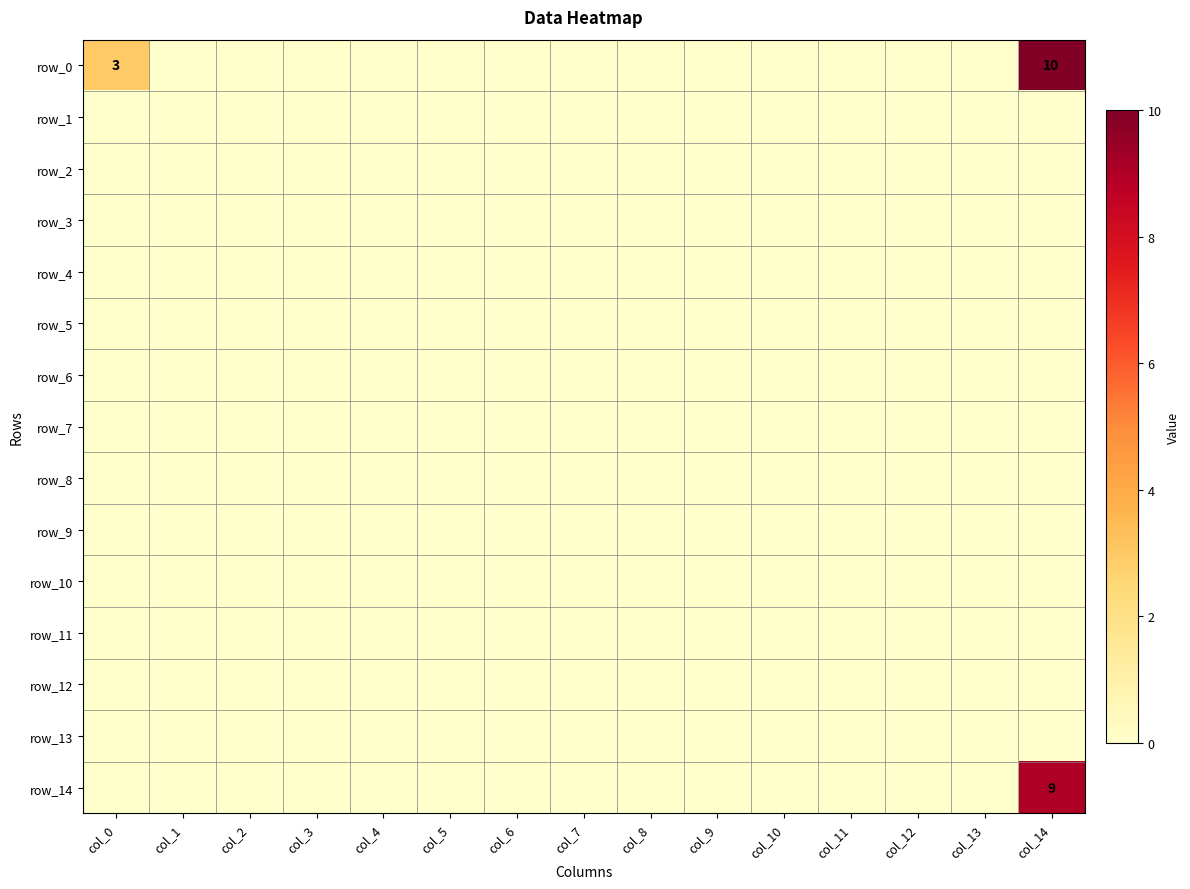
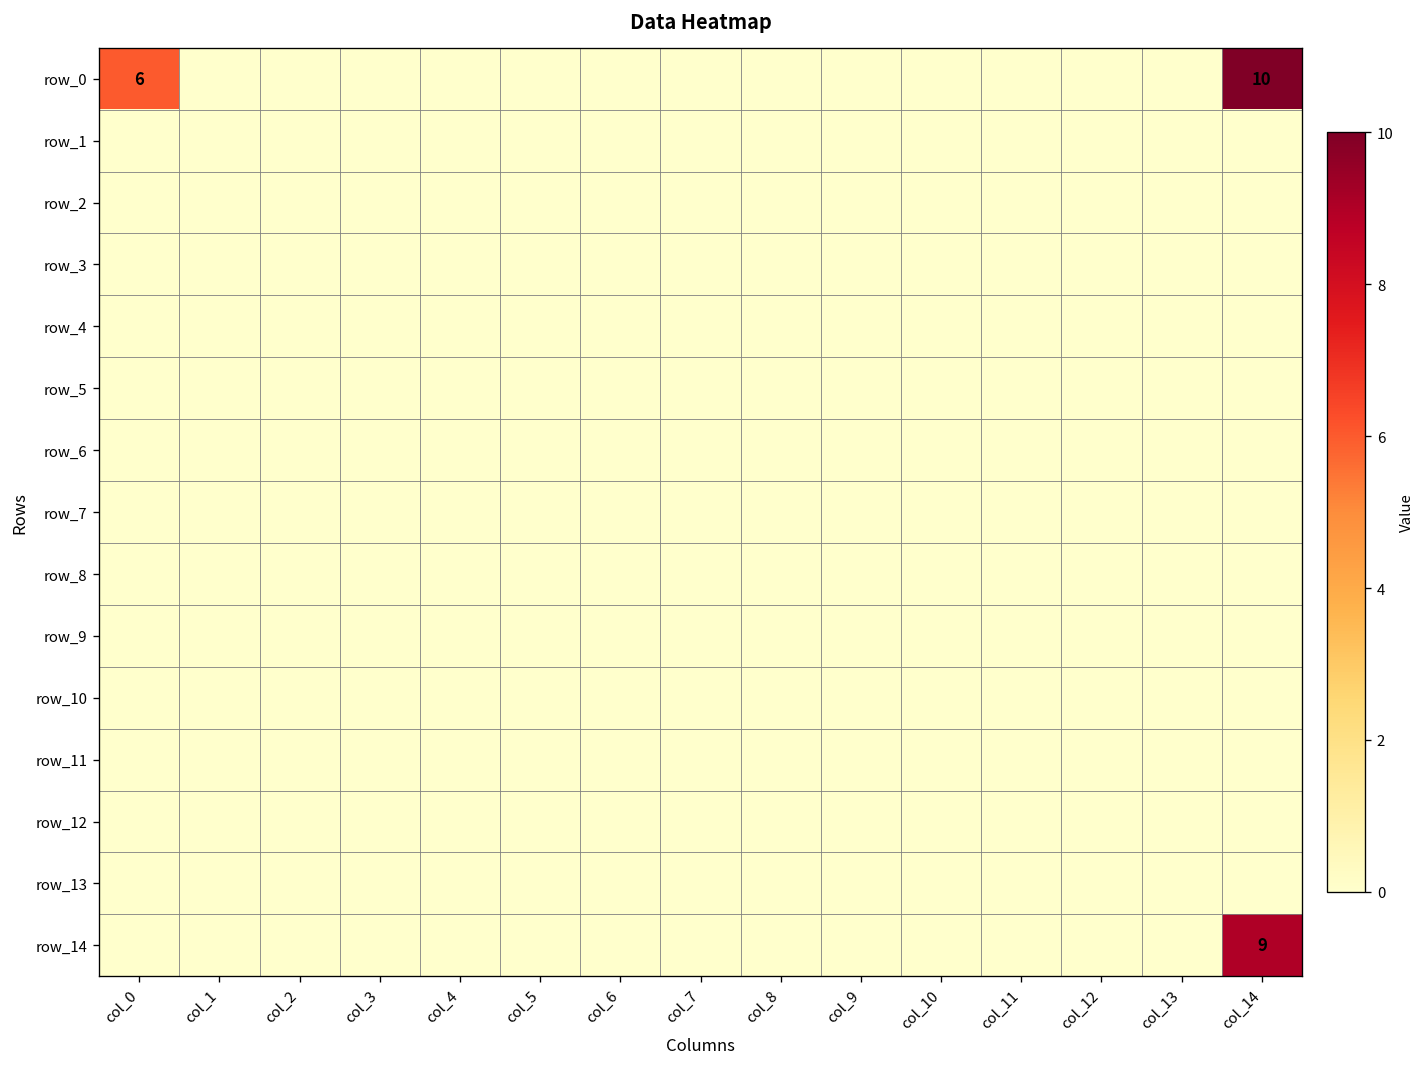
row_0, col_0: 3 -> 6
